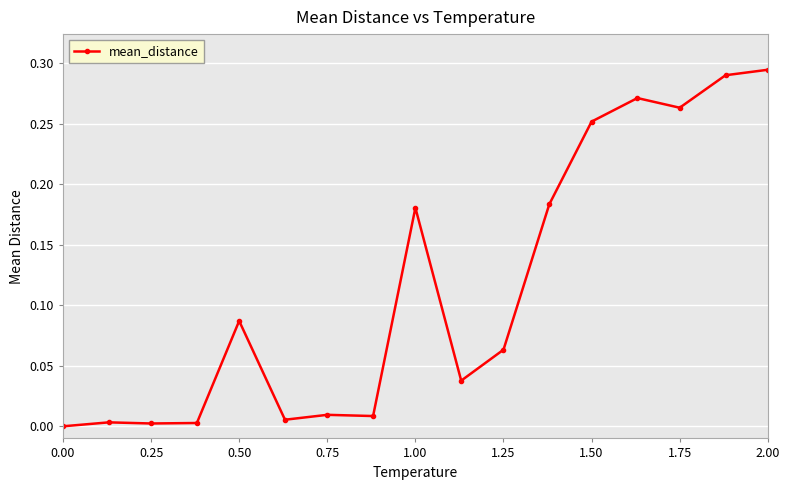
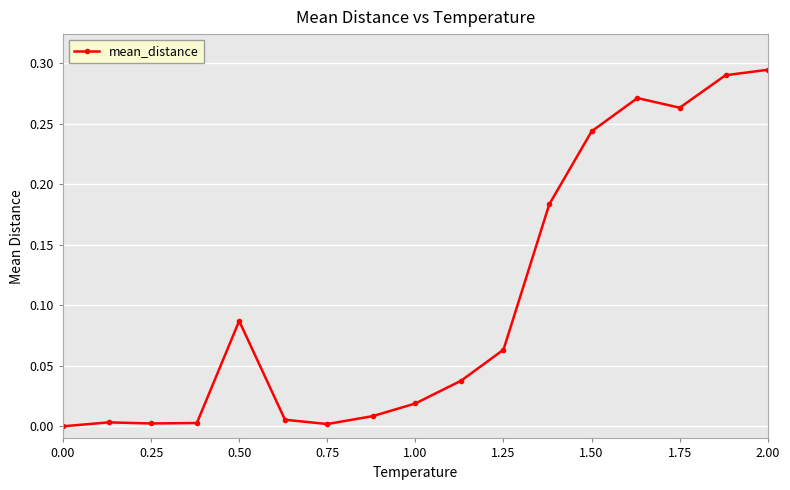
0.75: 0.009 -> 0.002
1.00: 0.181 -> 0.019
1.50: 0.252 -> 0.244
